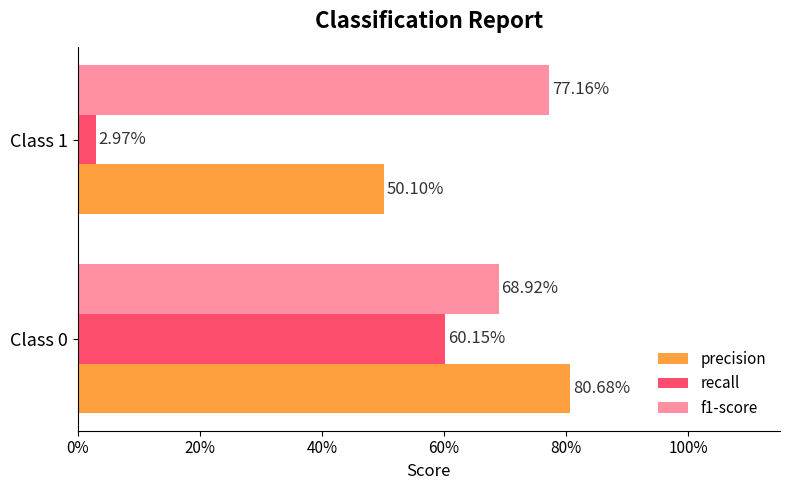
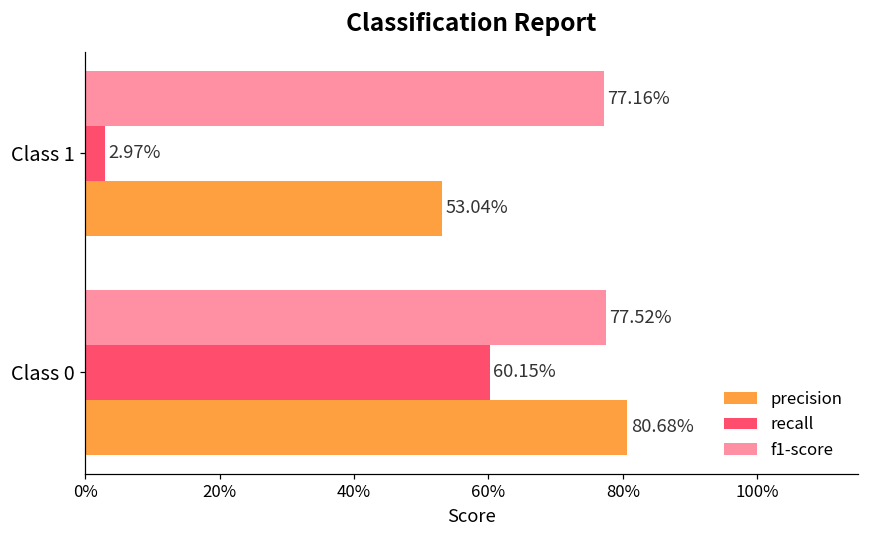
precision, Class 1: 50.10% -> 53.04%
f1-score, Class 0: 68.92% -> 77.52%
